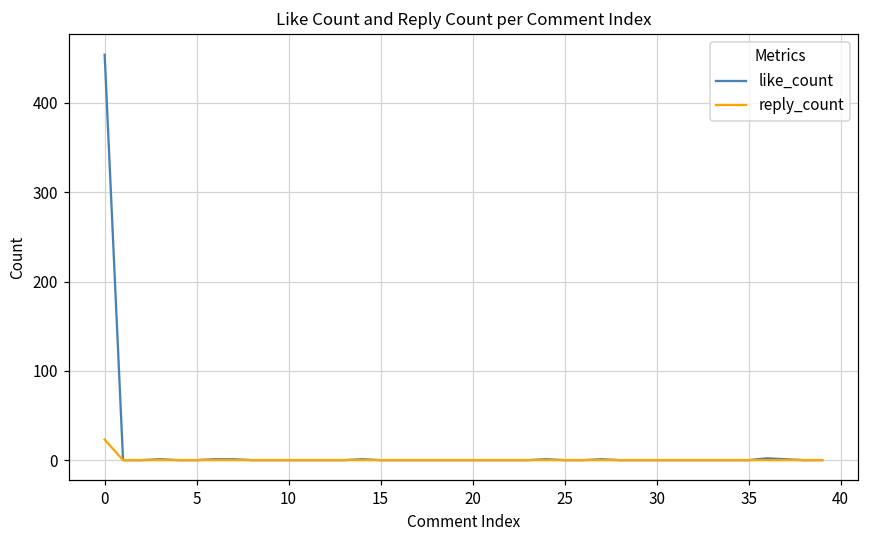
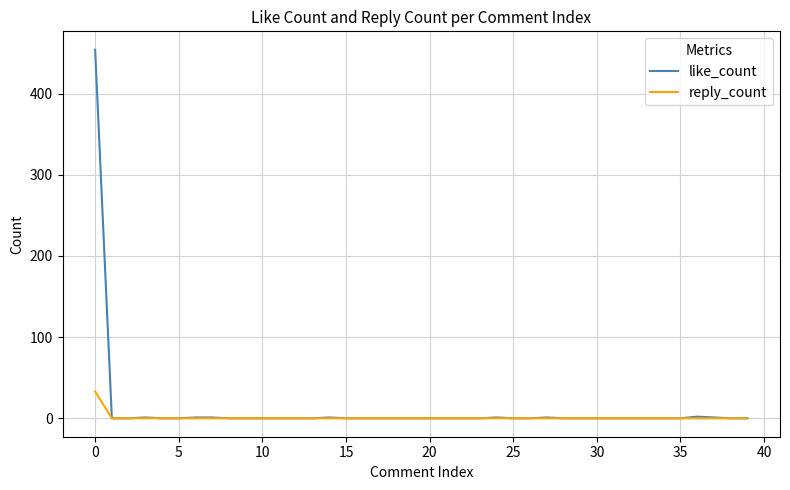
reply_count, 0: 20 -> 30
